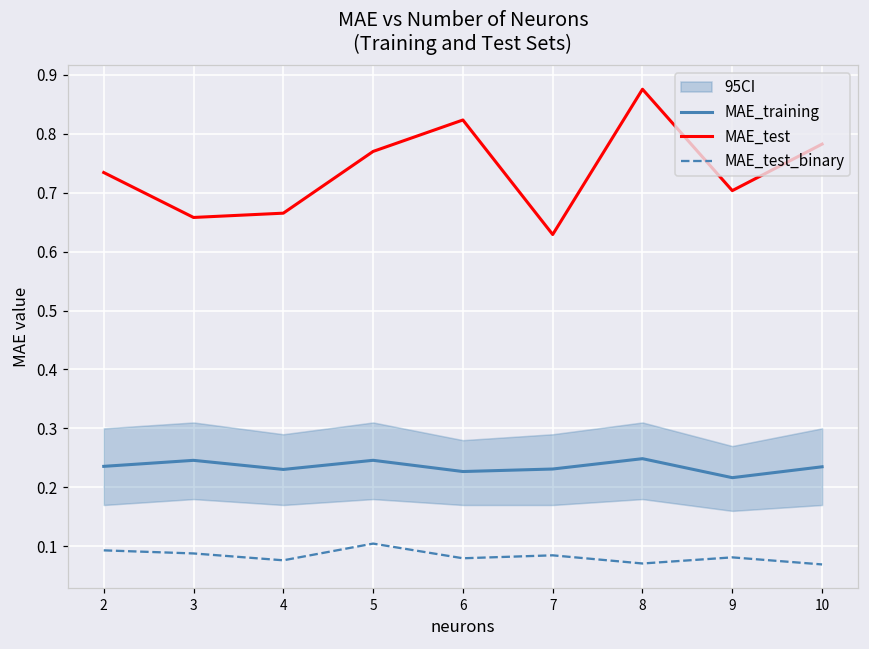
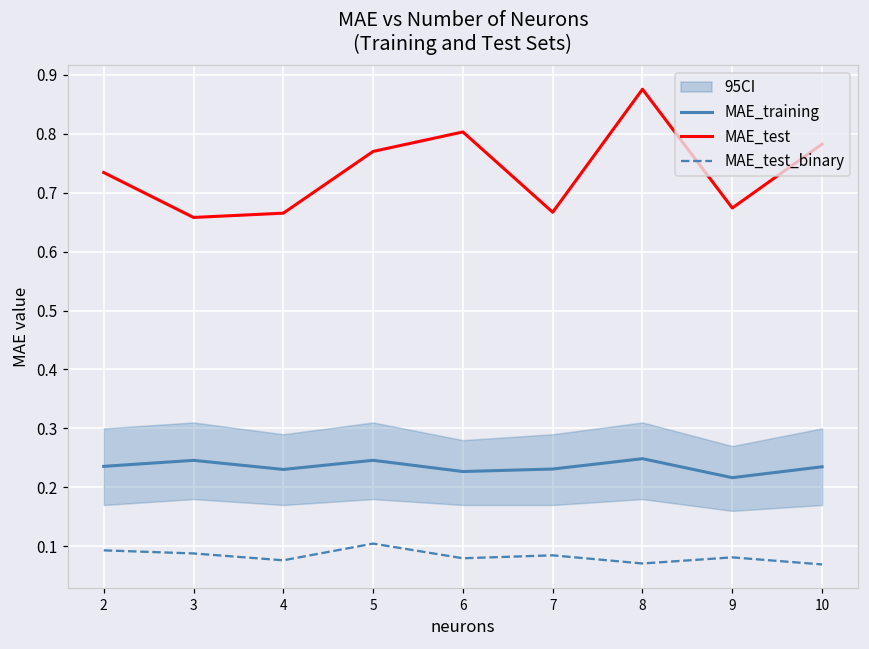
MAE_test, 6: 0.82 -> 0.80
MAE_test, 7: 0.63 -> 0.67
MAE_test, 9: 0.70 -> 0.67
